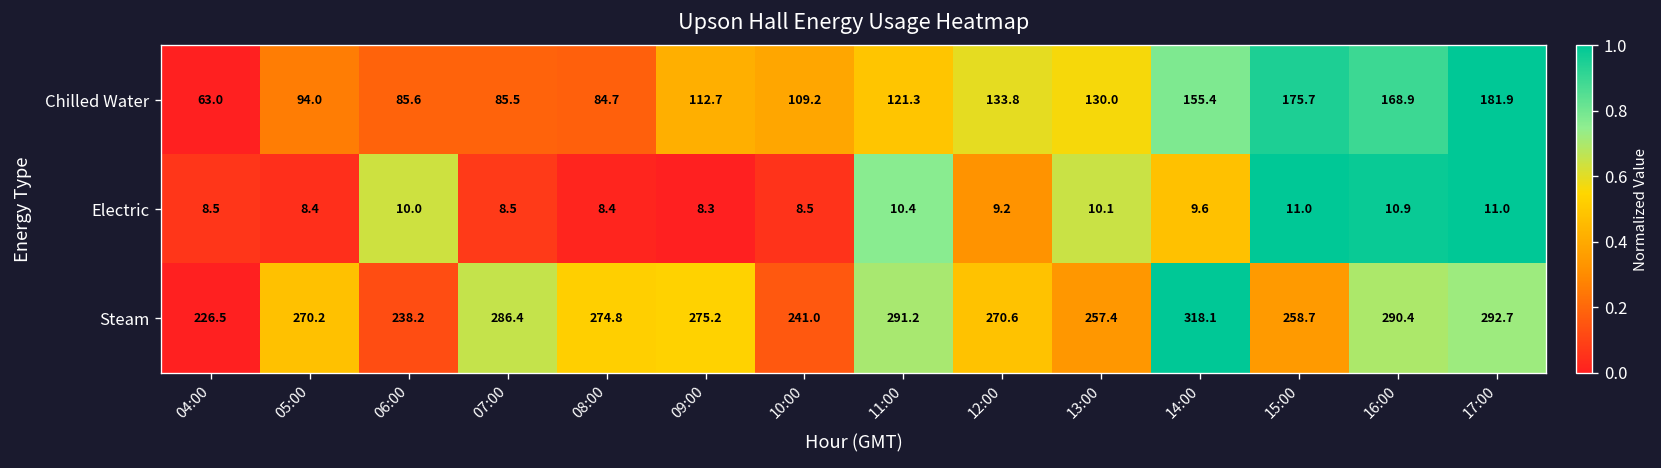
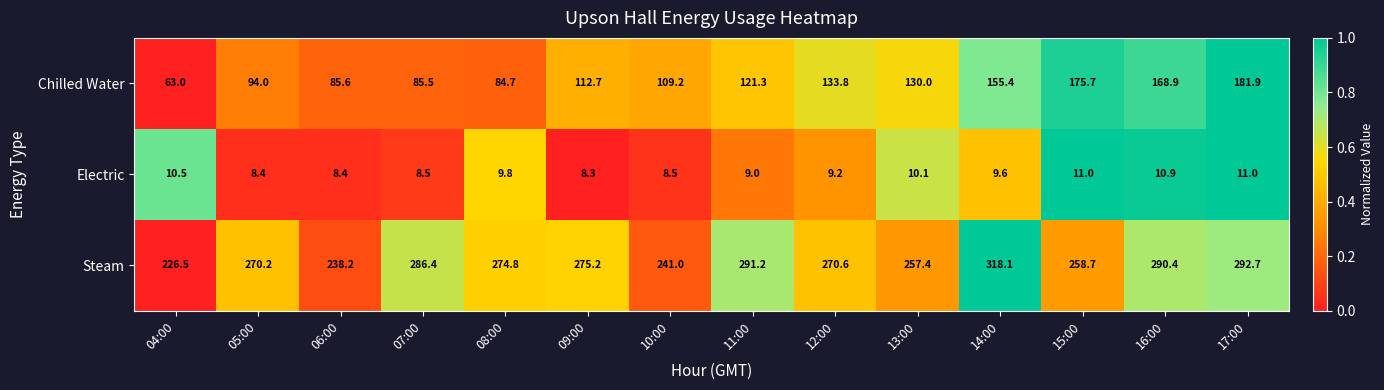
Electric, 04:00: 8.5 -> 10.5
Electric, 06:00: 10.0 -> 8.4
Electric, 08:00: 8.4 -> 9.8
Electric, 11:00: 10.4 -> 9.0
